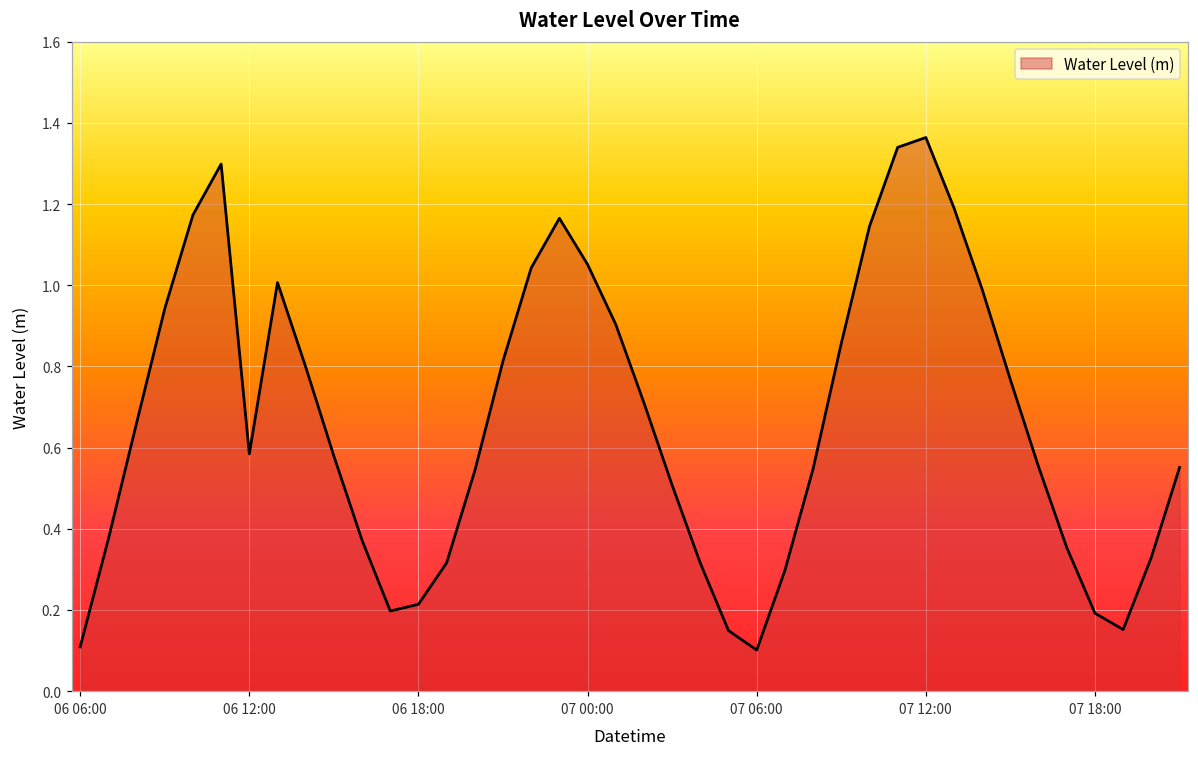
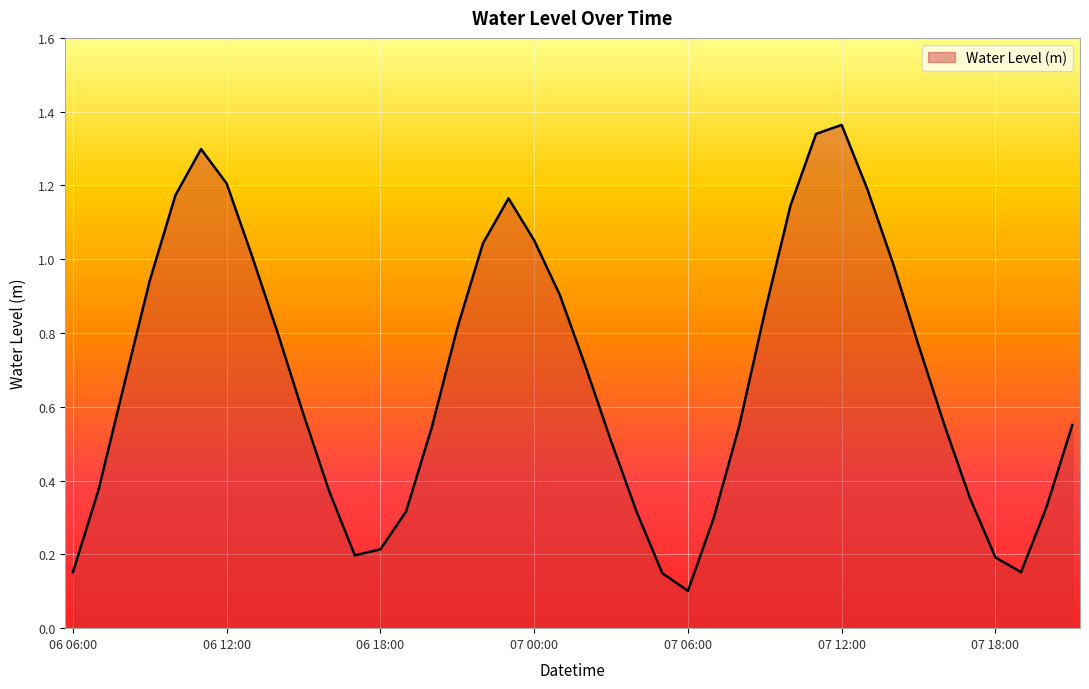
06 06:00: 0.11 -> 0.15
06 12:00: 0.58 -> 1.21
